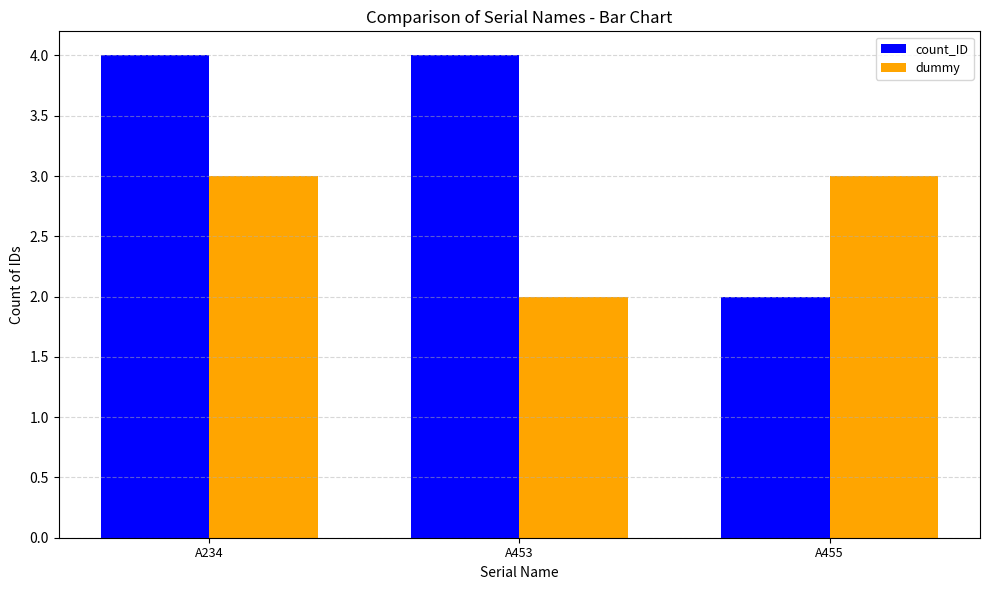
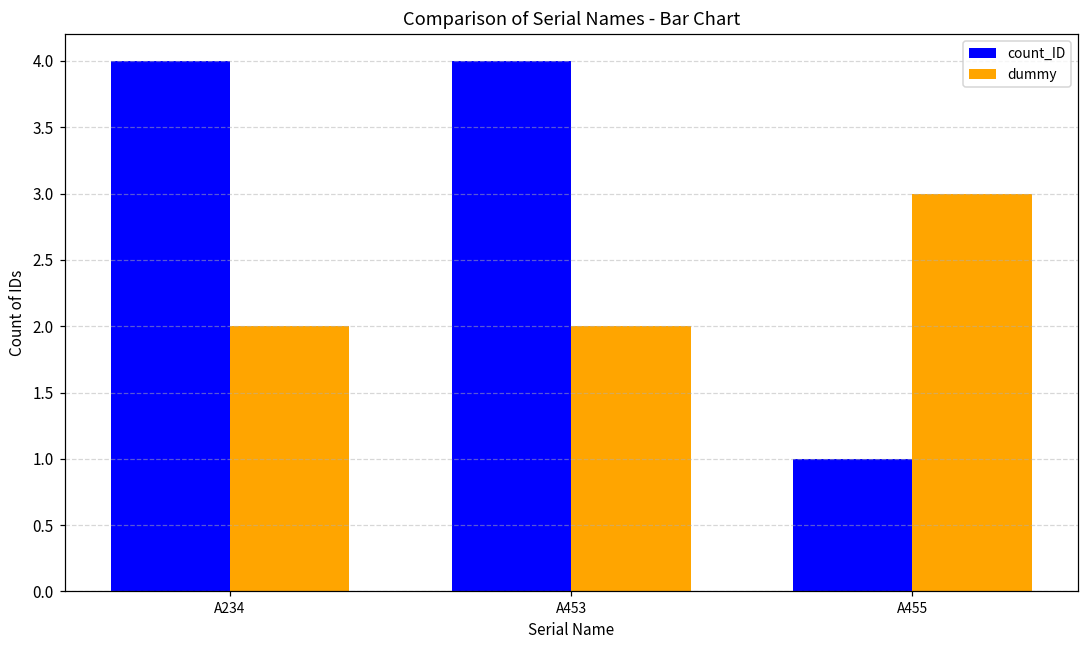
dummy, A234: 3 -> 2
count_ID, A455: 2 -> 1
